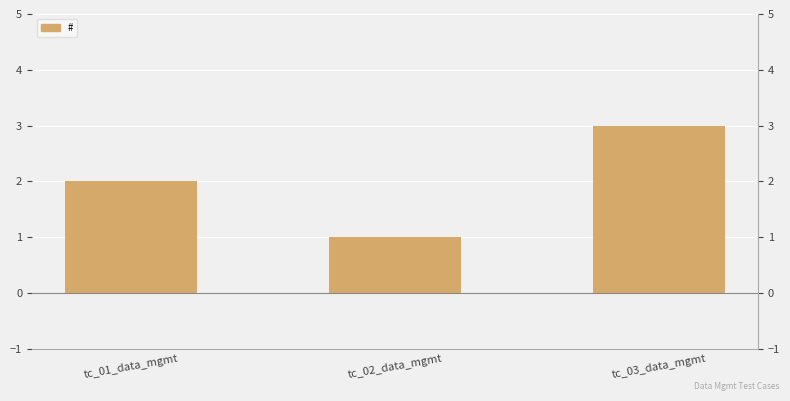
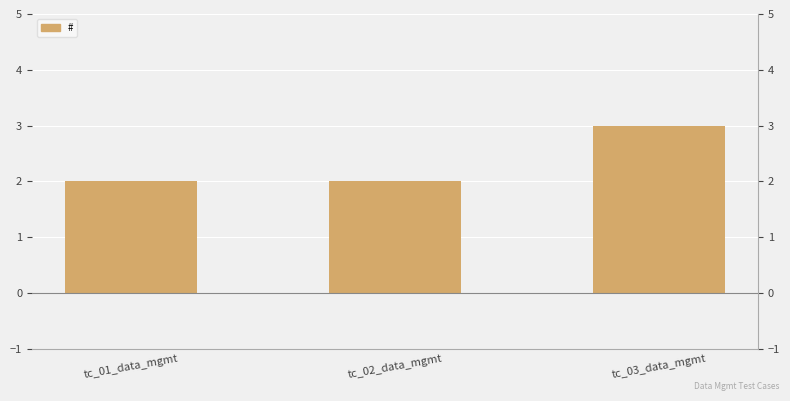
tc_02_data_mgmt: 1 -> 2
